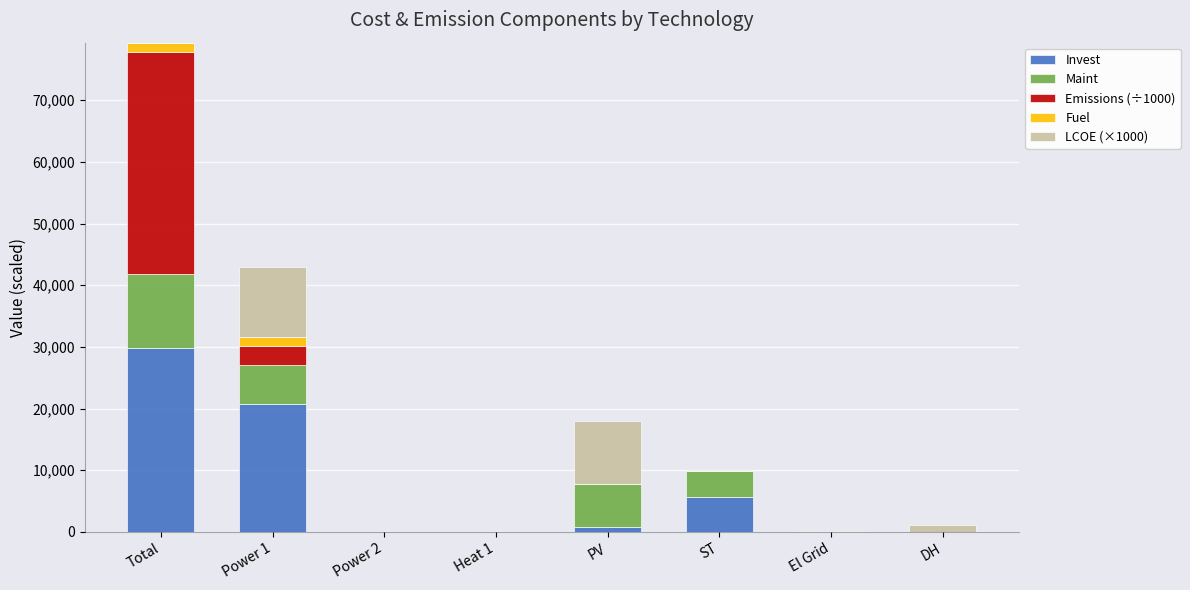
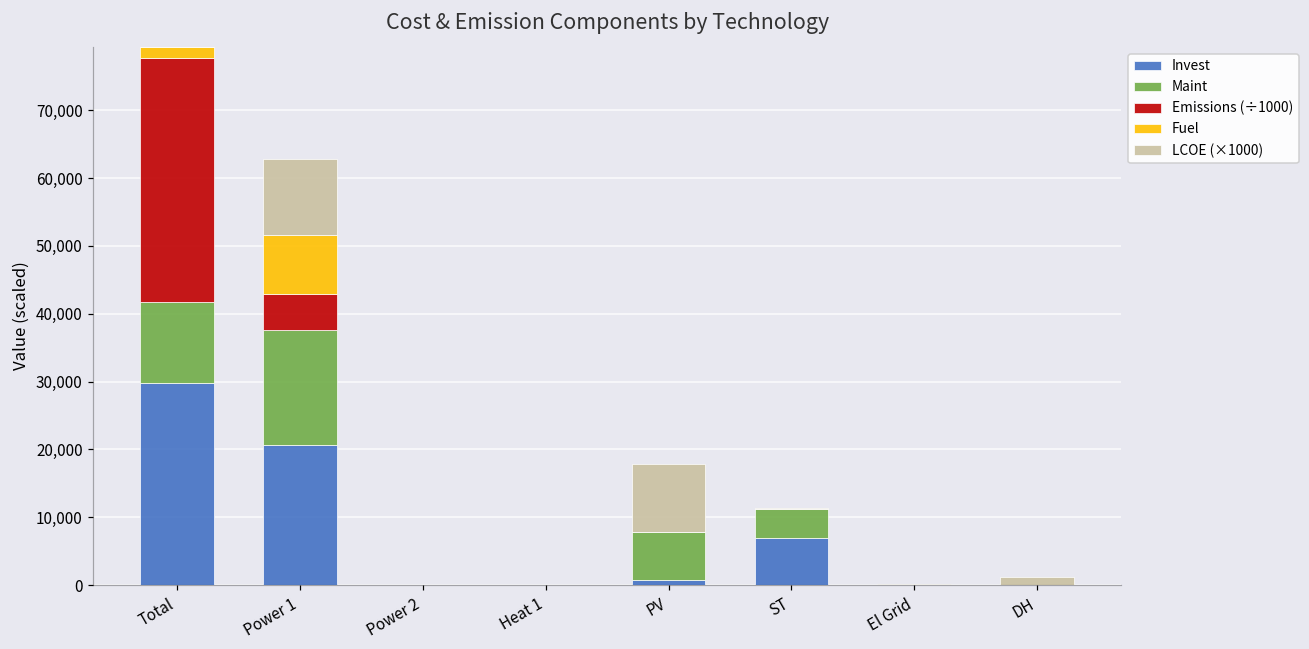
Maint, Power 1: 6,000 -> 17,000
Emissions (÷1000), Power 1: 3,000 -> 5,000
Fuel, Power 1: 2,000 -> 9,000
Invest, ST: 6,000 -> 7,000
